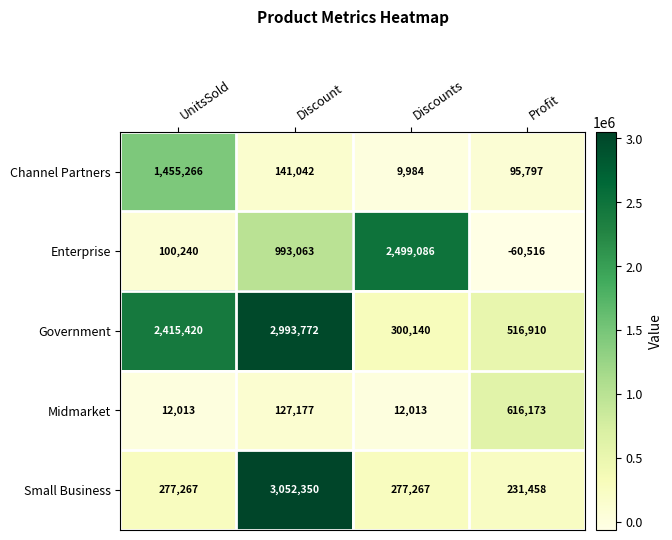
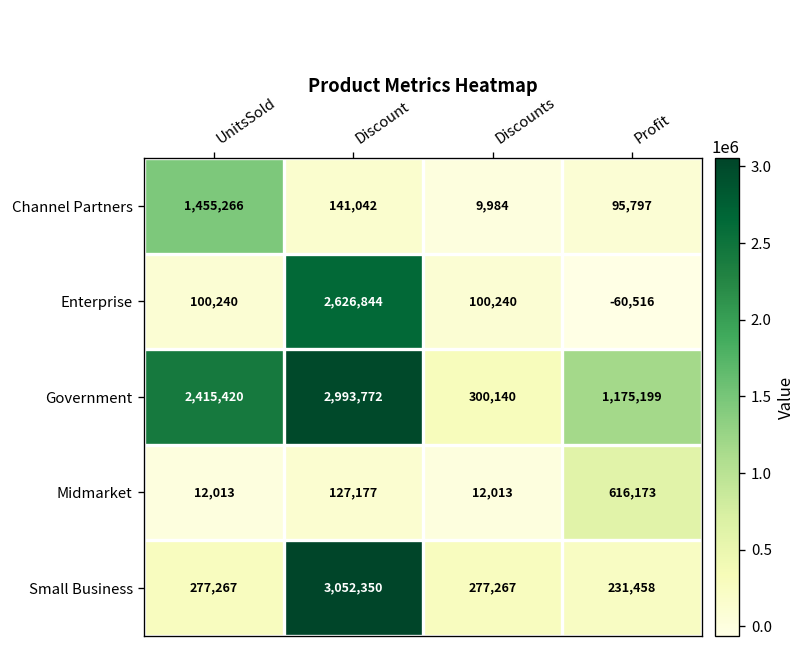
Enterprise, Discount: 993,063 -> 2,626,844
Enterprise, Discounts: 2,499,086 -> 100,240
Government, Profit: 516,910 -> 1,175,199
